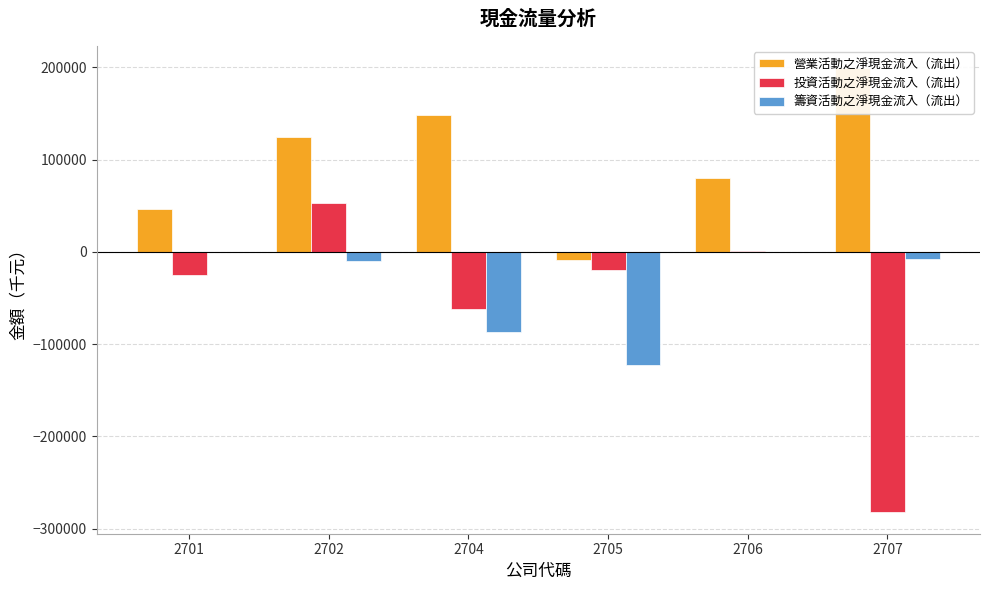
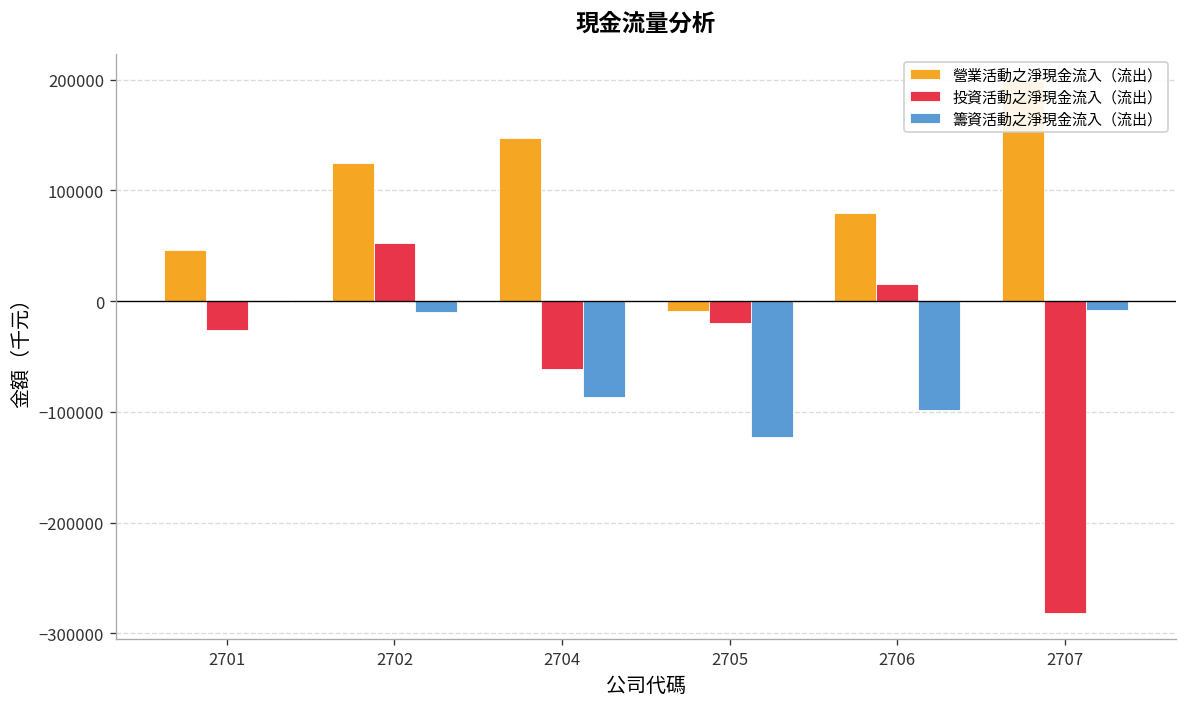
投資活動之淨現金流入（流出）, 2706: 0 -> 20000
籌資活動之淨現金流入（流出）, 2706: 0 -> -100000
